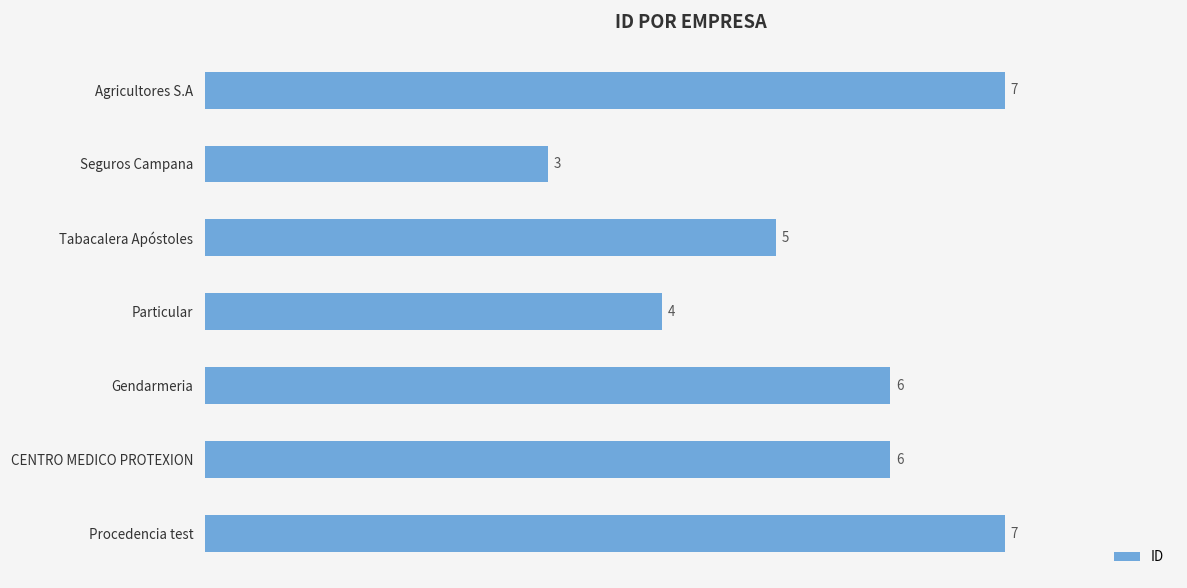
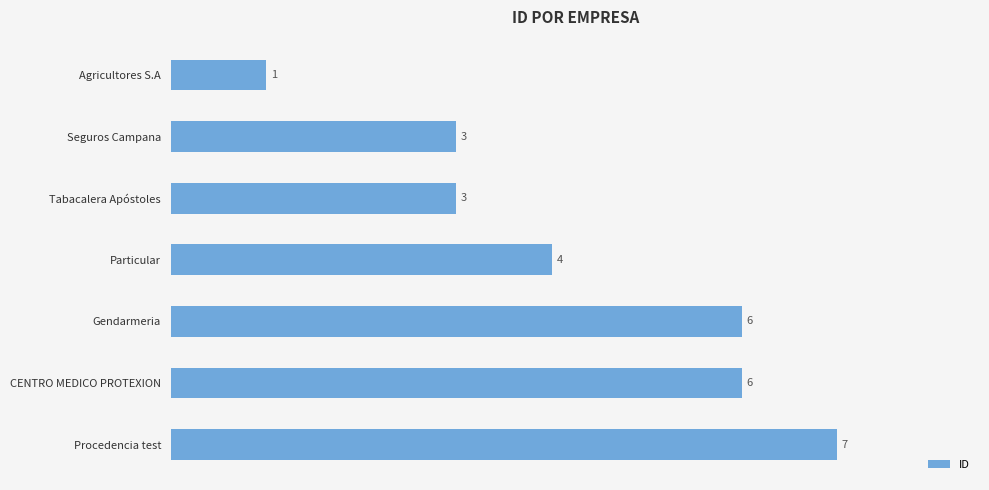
Agricultores S.A: 7 -> 1
Tabacalera Apóstoles: 5 -> 3
